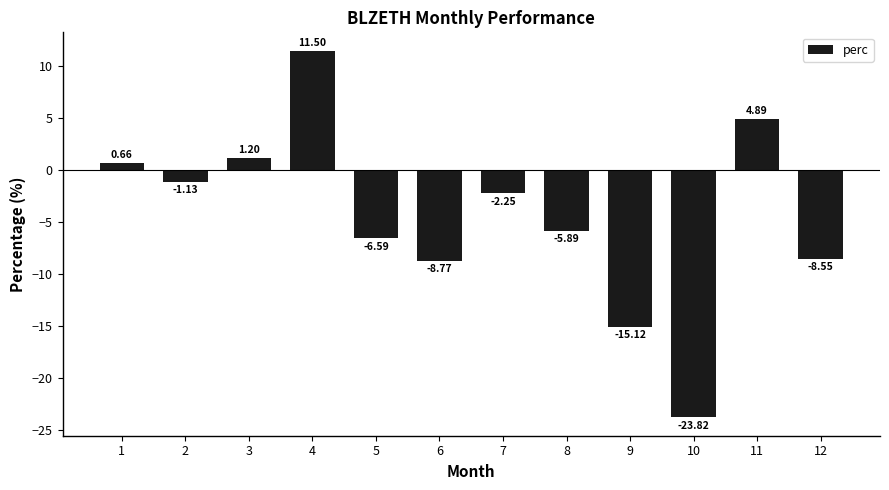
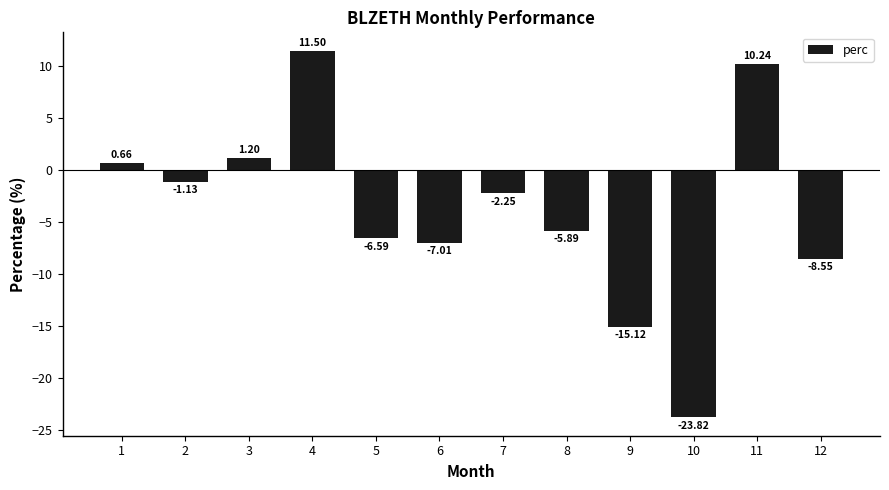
6: -8.77 -> -7.01
11: 4.89 -> 10.24
